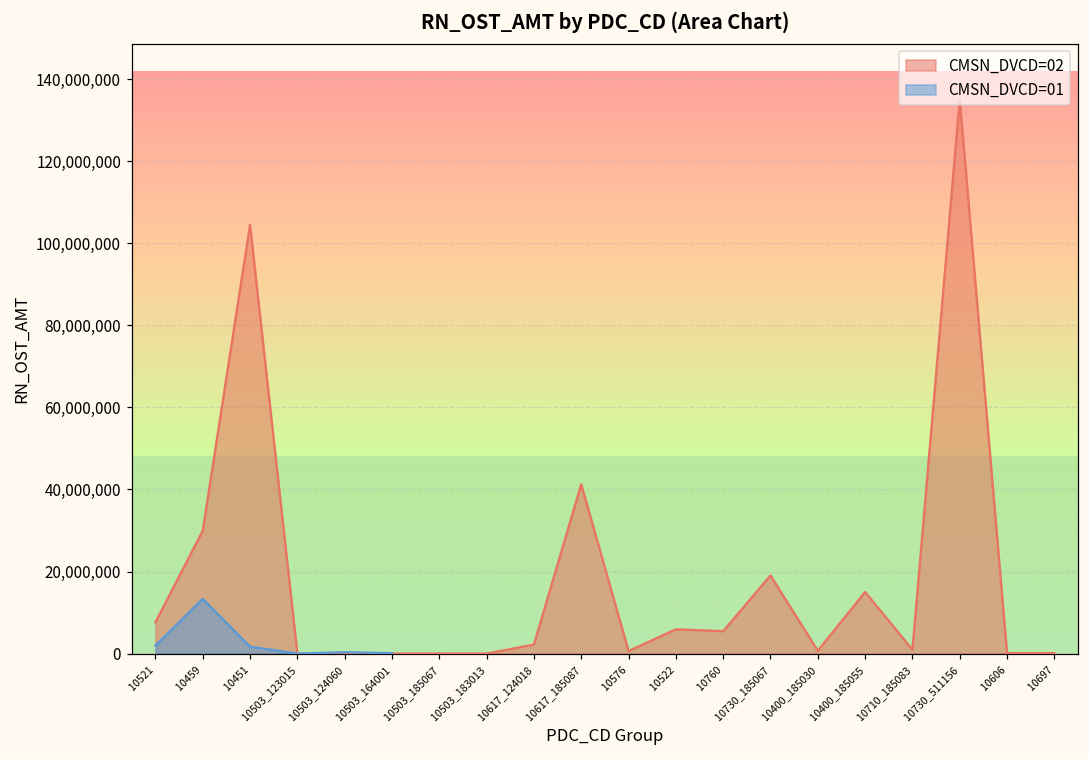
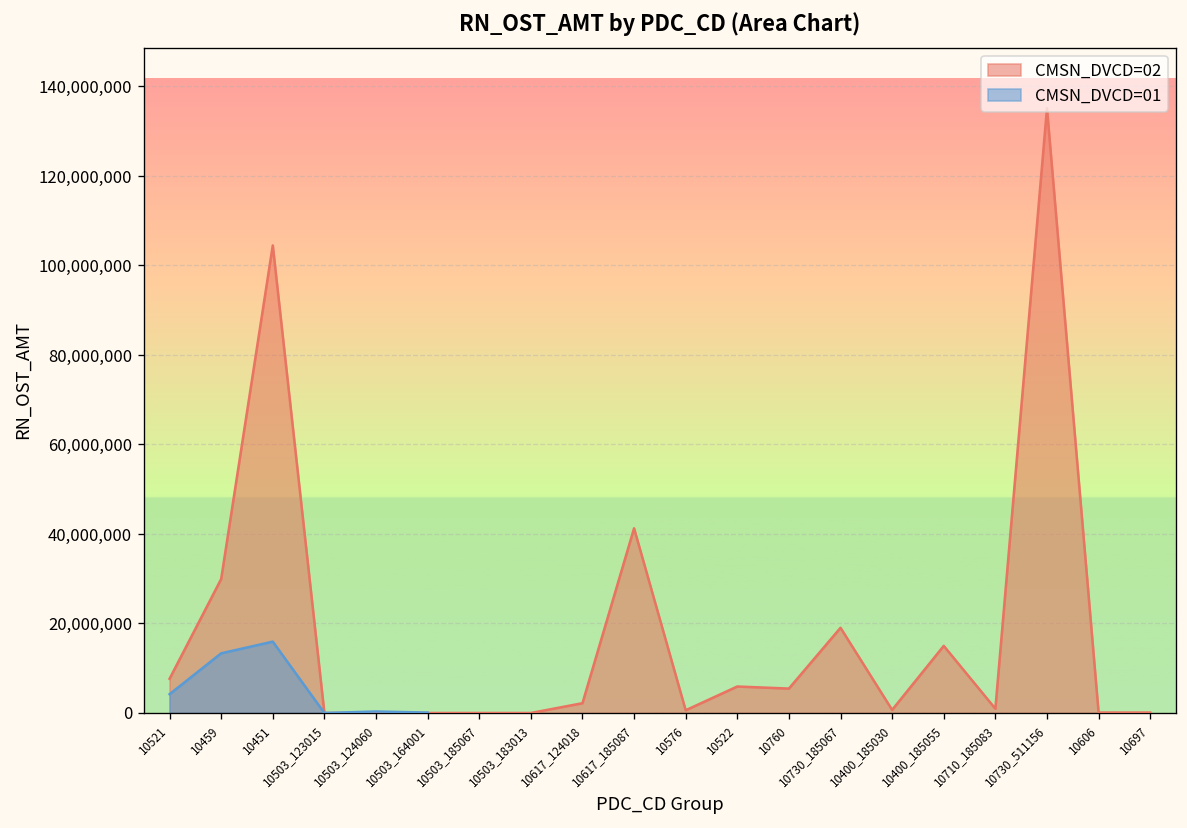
CMSN_DVCD=01, 10521: 2,000,000 -> 4,000,000
CMSN_DVCD=01, 10451: 2,000,000 -> 16,000,000
